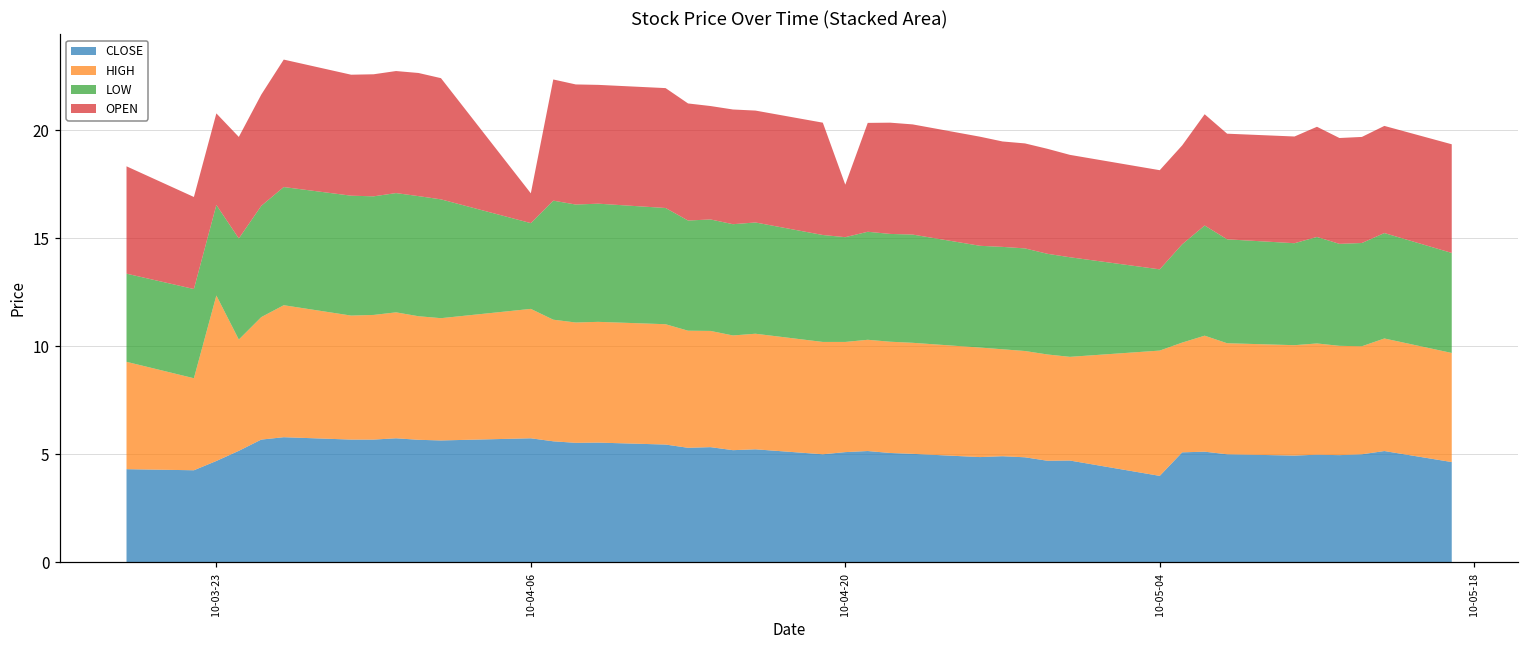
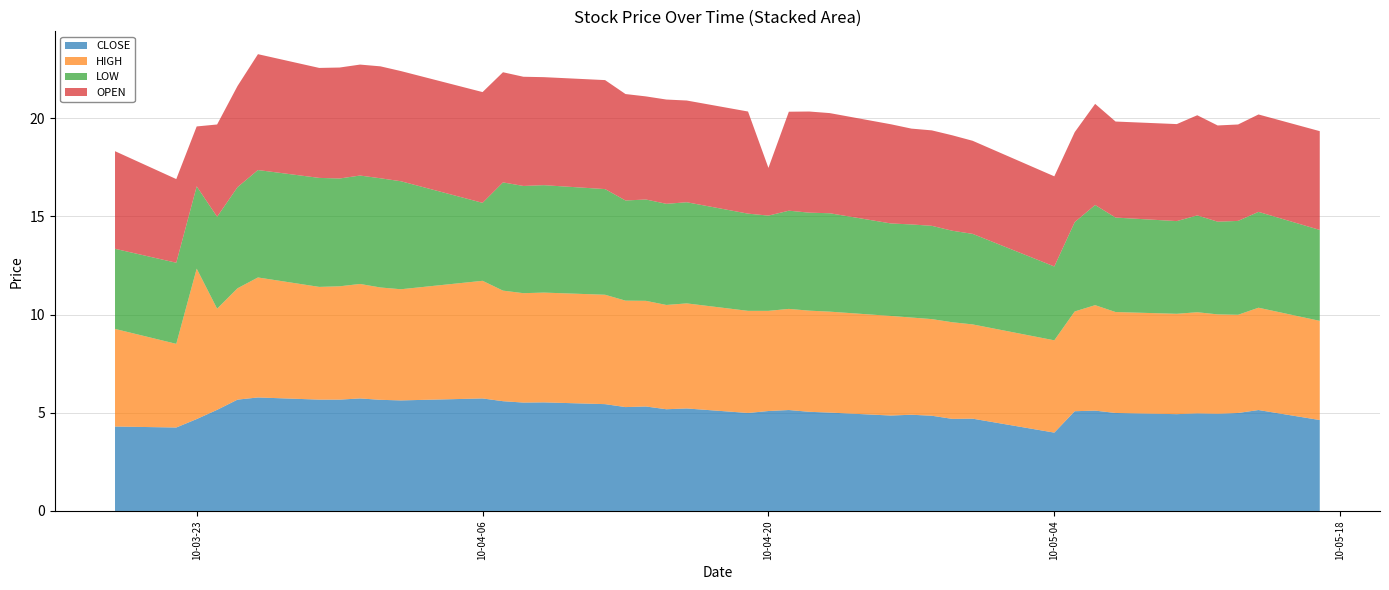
OPEN, 10-03-23: 4.2 -> 3.1
OPEN, 10-04-06: 1.4 -> 5.6
HIGH, 10-05-04: 5.8 -> 4.7
